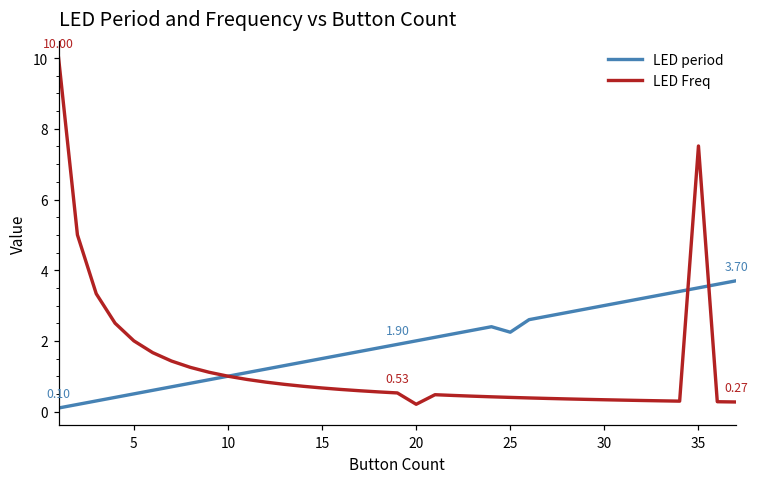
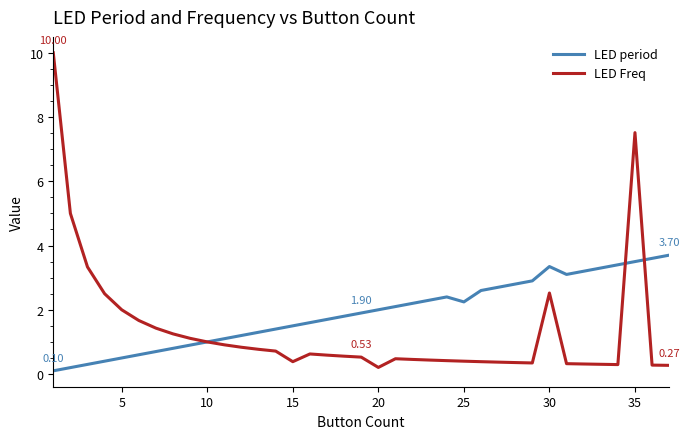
LED Freq, 15: 0.7 -> 0.4
LED period, 30: 3.0 -> 3.3
LED Freq, 30: 0.3 -> 2.5
